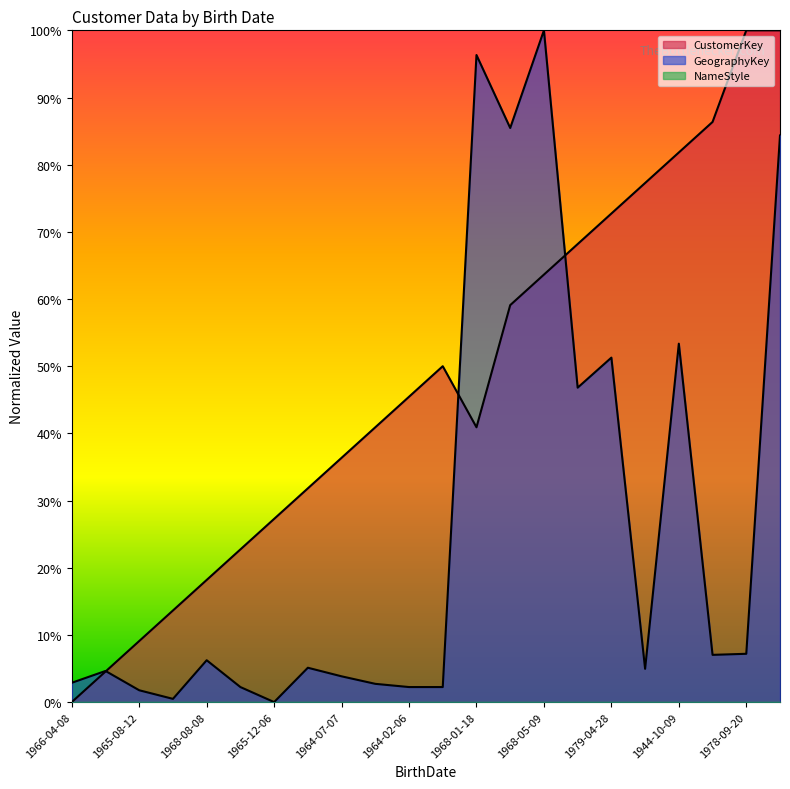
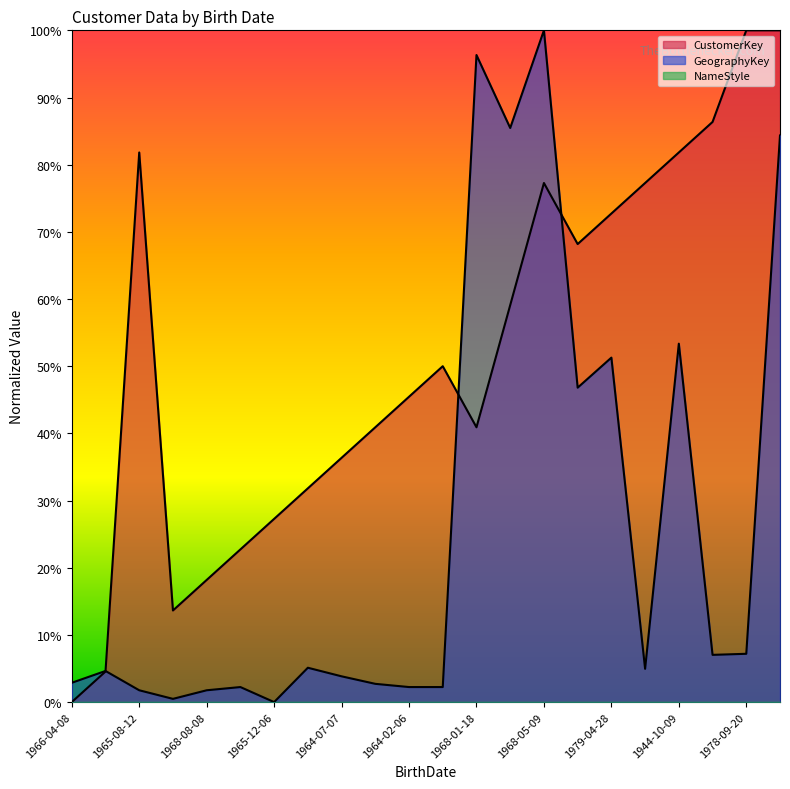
CustomerKey, 1965-08-12: 9% -> 82%
GeographyKey, 1968-08-08: 6% -> 2%
CustomerKey, 1968-05-09: 64% -> 77%
